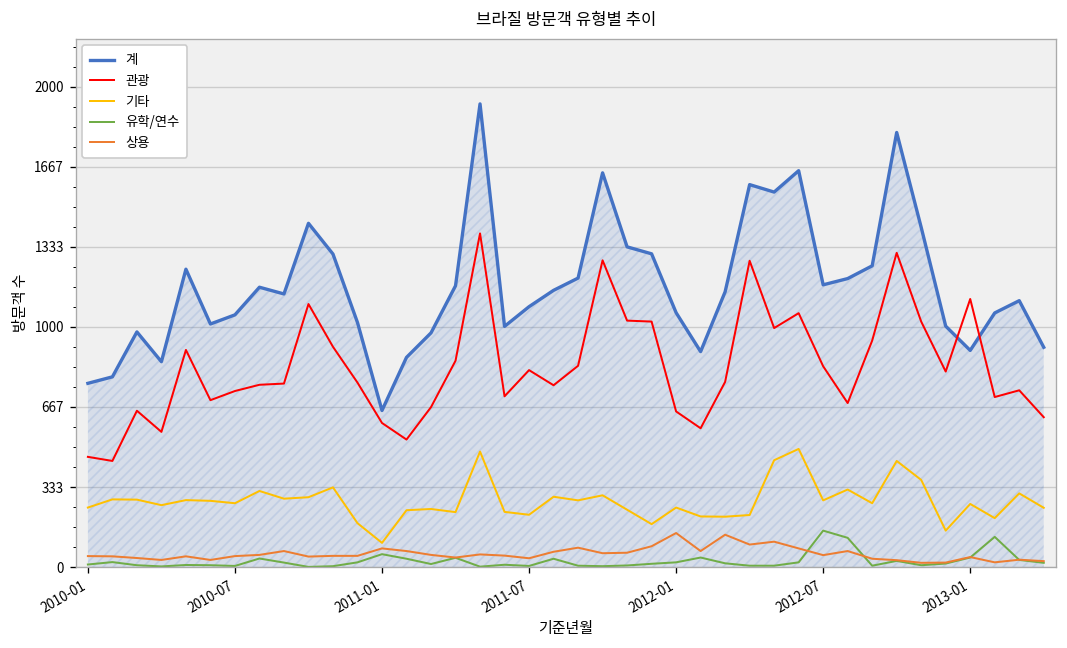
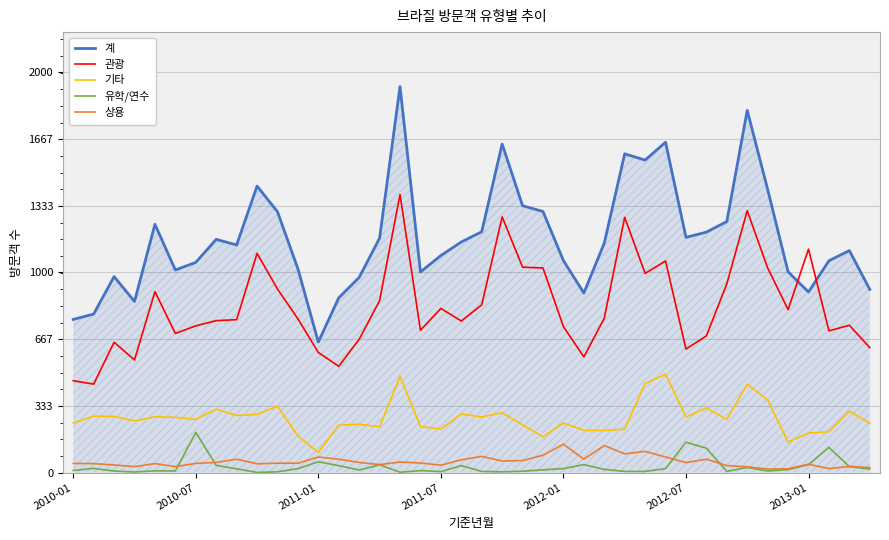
유학/연수, 2010-07: 10 -> 200
관광, 2012-01: 650 -> 730
관광, 2012-07: 840 -> 620
기타, 2013-01: 260 -> 200
